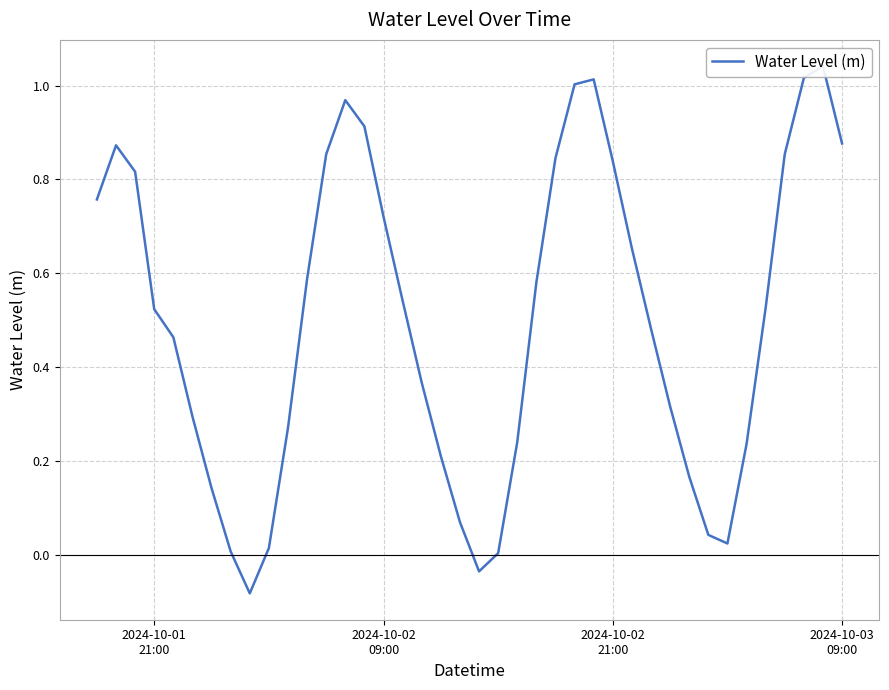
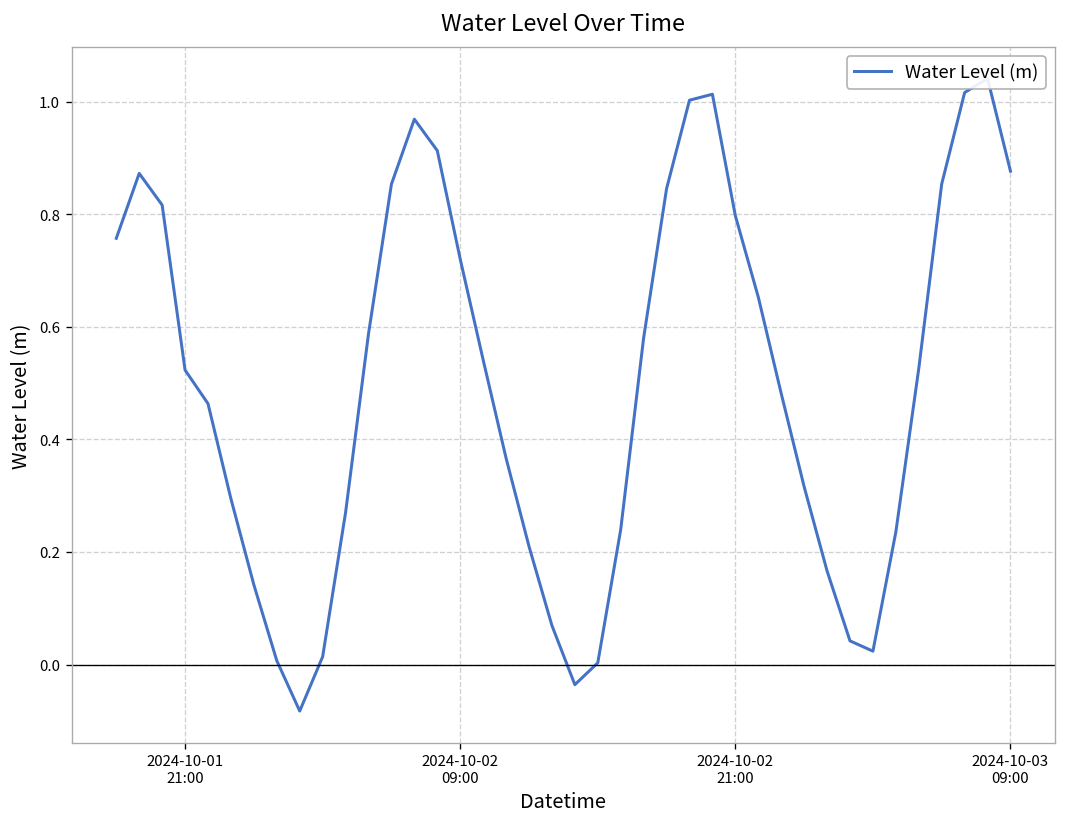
2024-10-02 21:00: 0.84 -> 0.80
